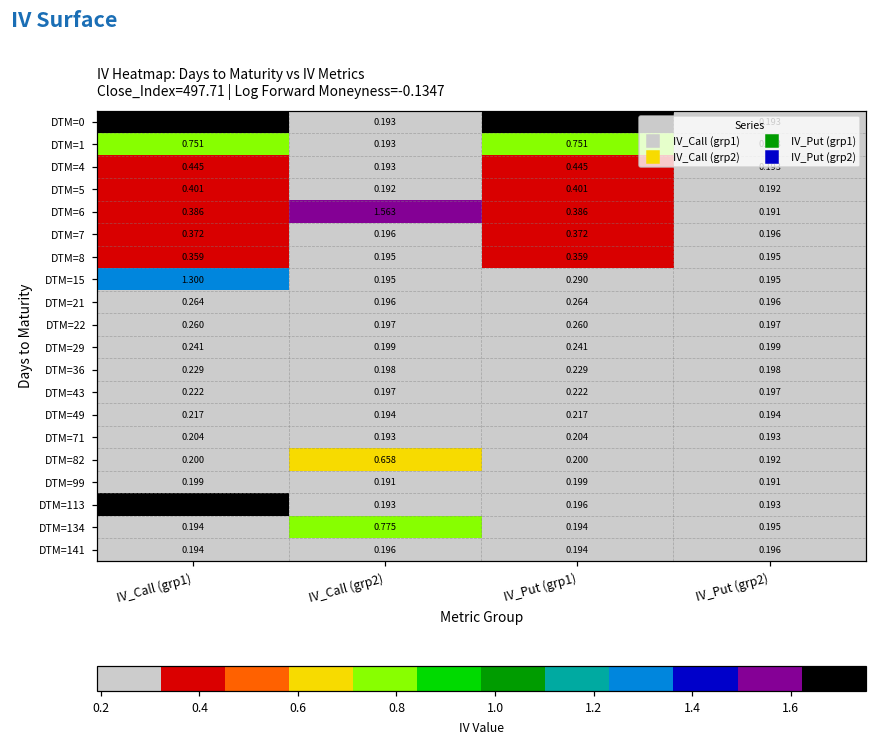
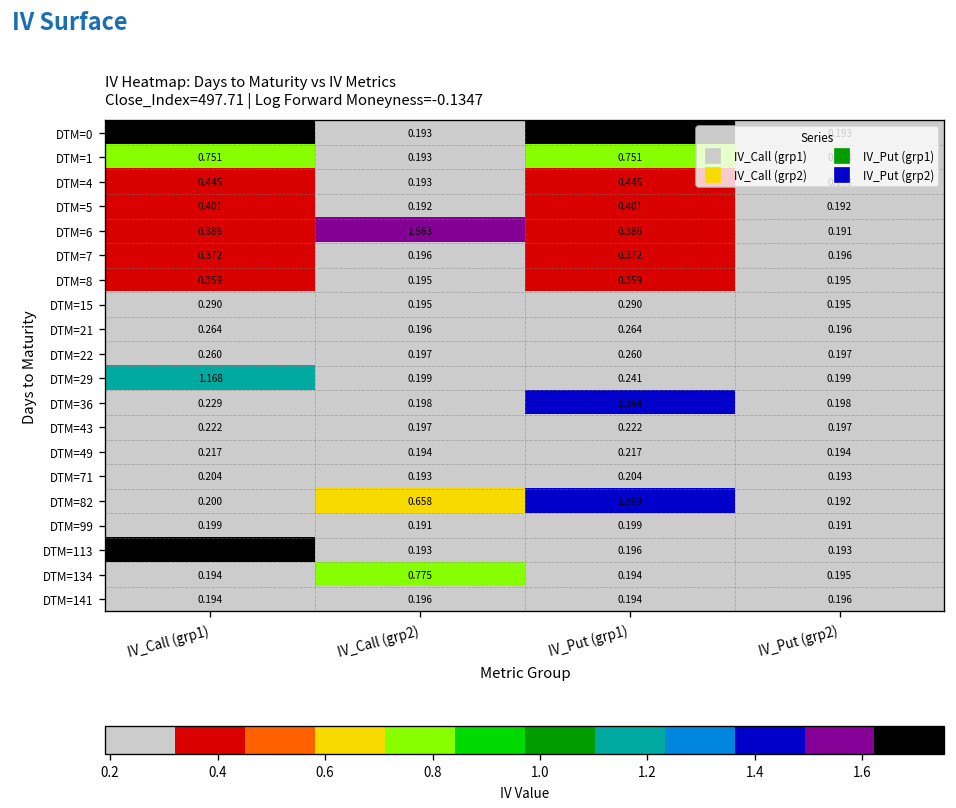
DTM=15, IV_Call (grp1): 1.300 -> 0.290
DTM=29, IV_Call (grp1): 0.241 -> 1.168
DTM=36, IV_Put (grp1): 0.229 -> 1.364
DTM=82, IV_Put (grp1): 0.200 -> 1.399
